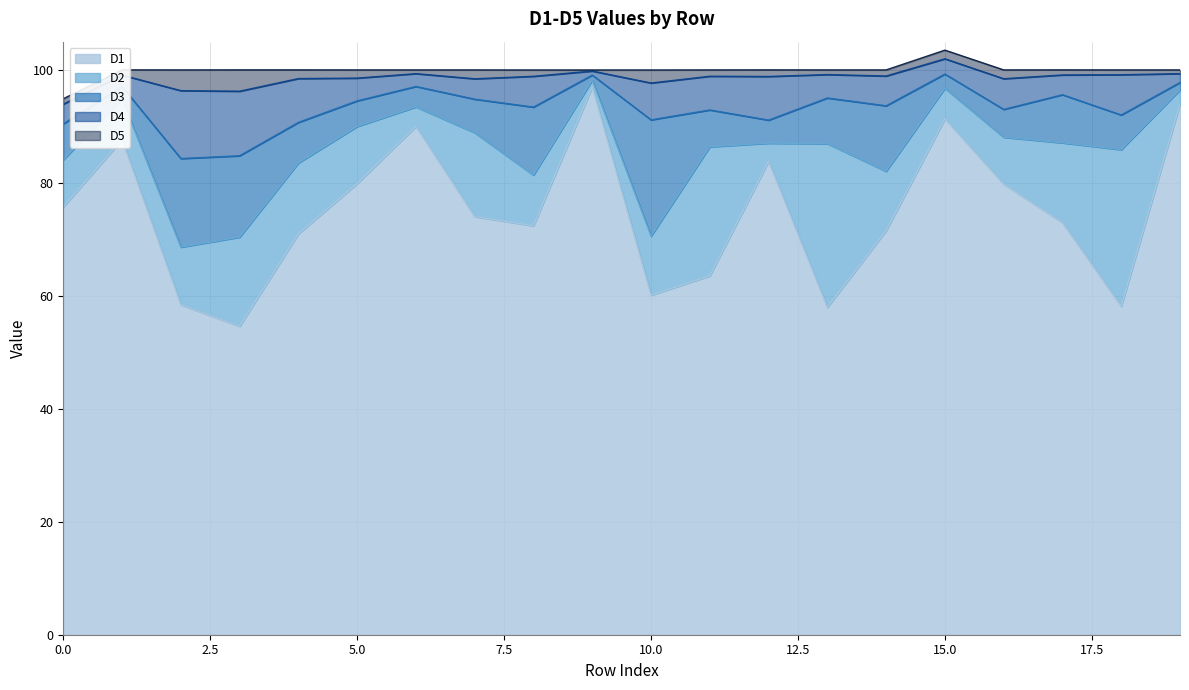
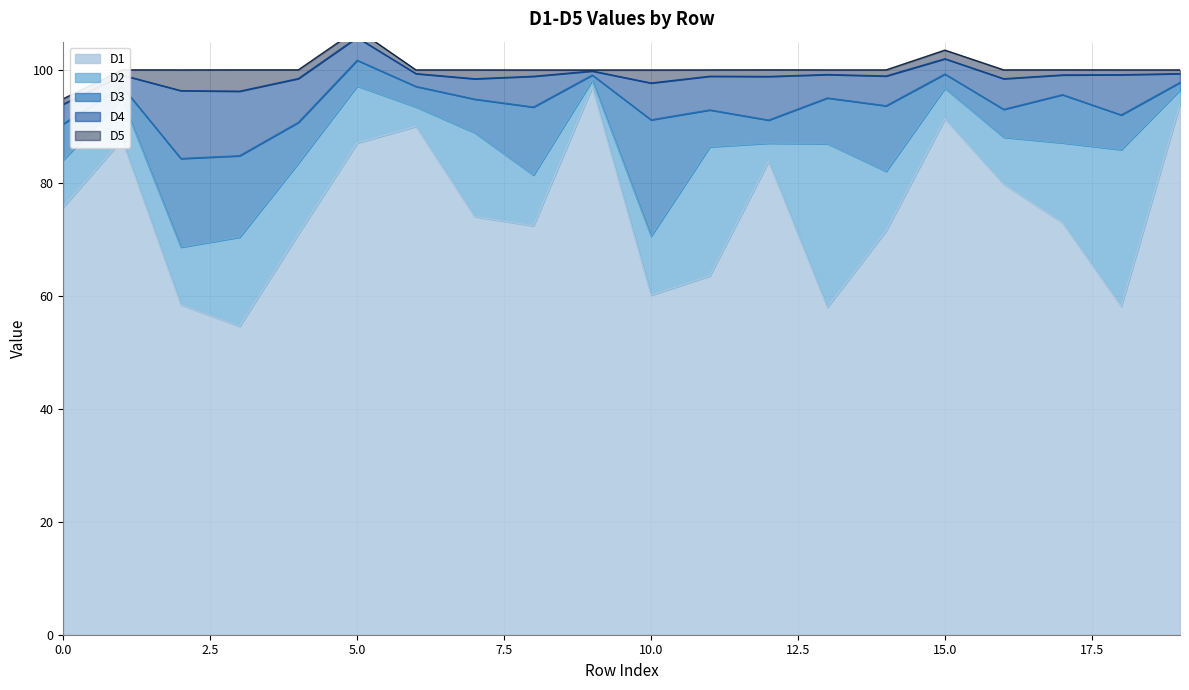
D1, 5.0: 80 -> 87
